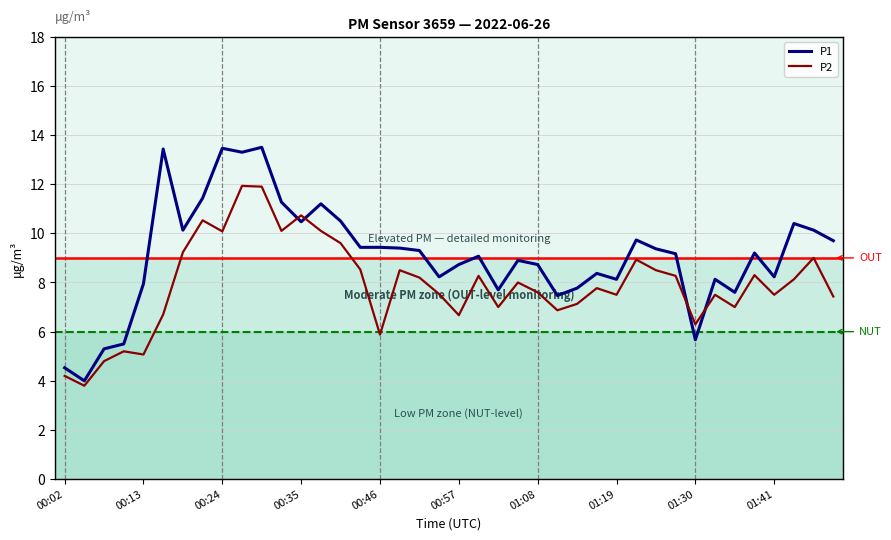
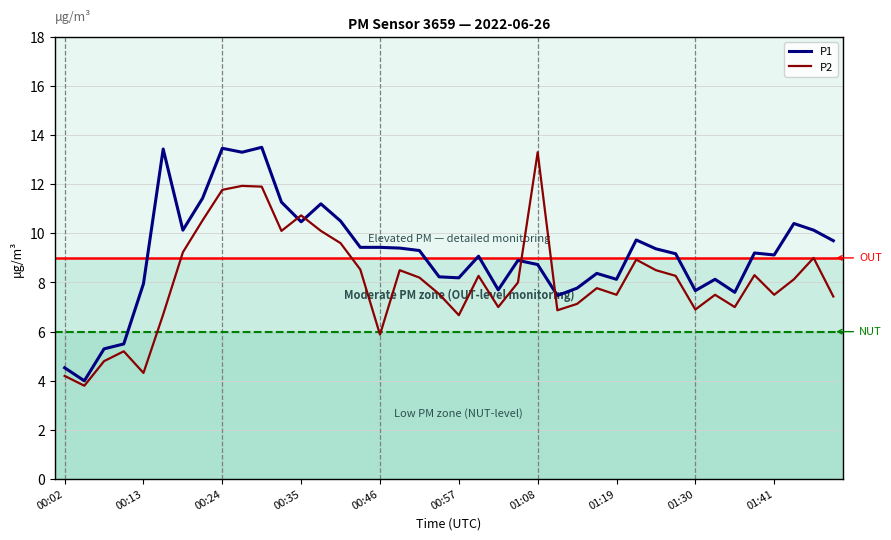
P2, 00:13: 5.1 -> 4.3
P2, 00:24: 10.1 -> 11.8
P1, 00:57: 8.7 -> 8.2
P2, 01:08: 7.6 -> 13.3
P1, 01:30: 5.7 -> 7.7
P2, 01:30: 6.3 -> 6.9
P1, 01:41: 8.2 -> 9.1
